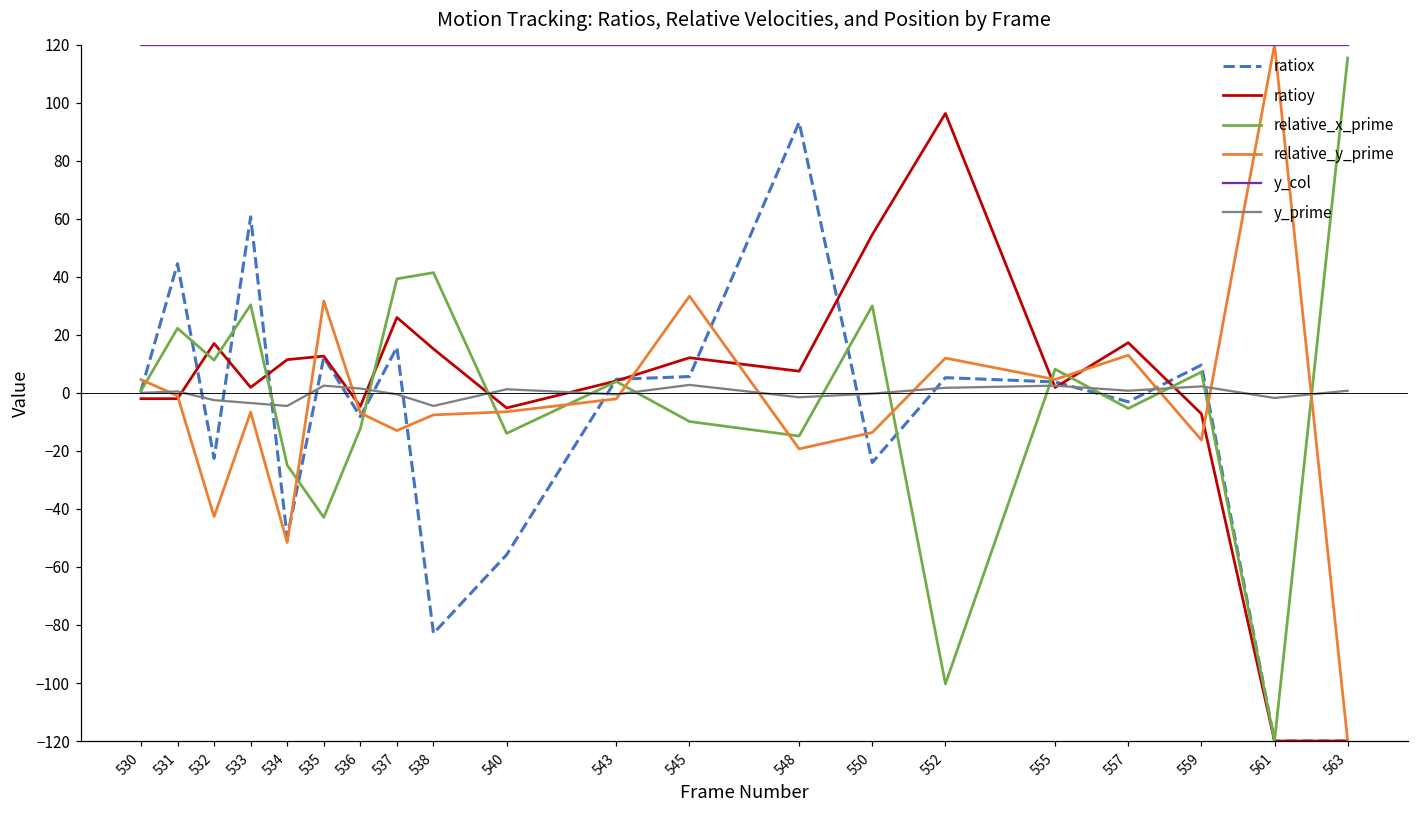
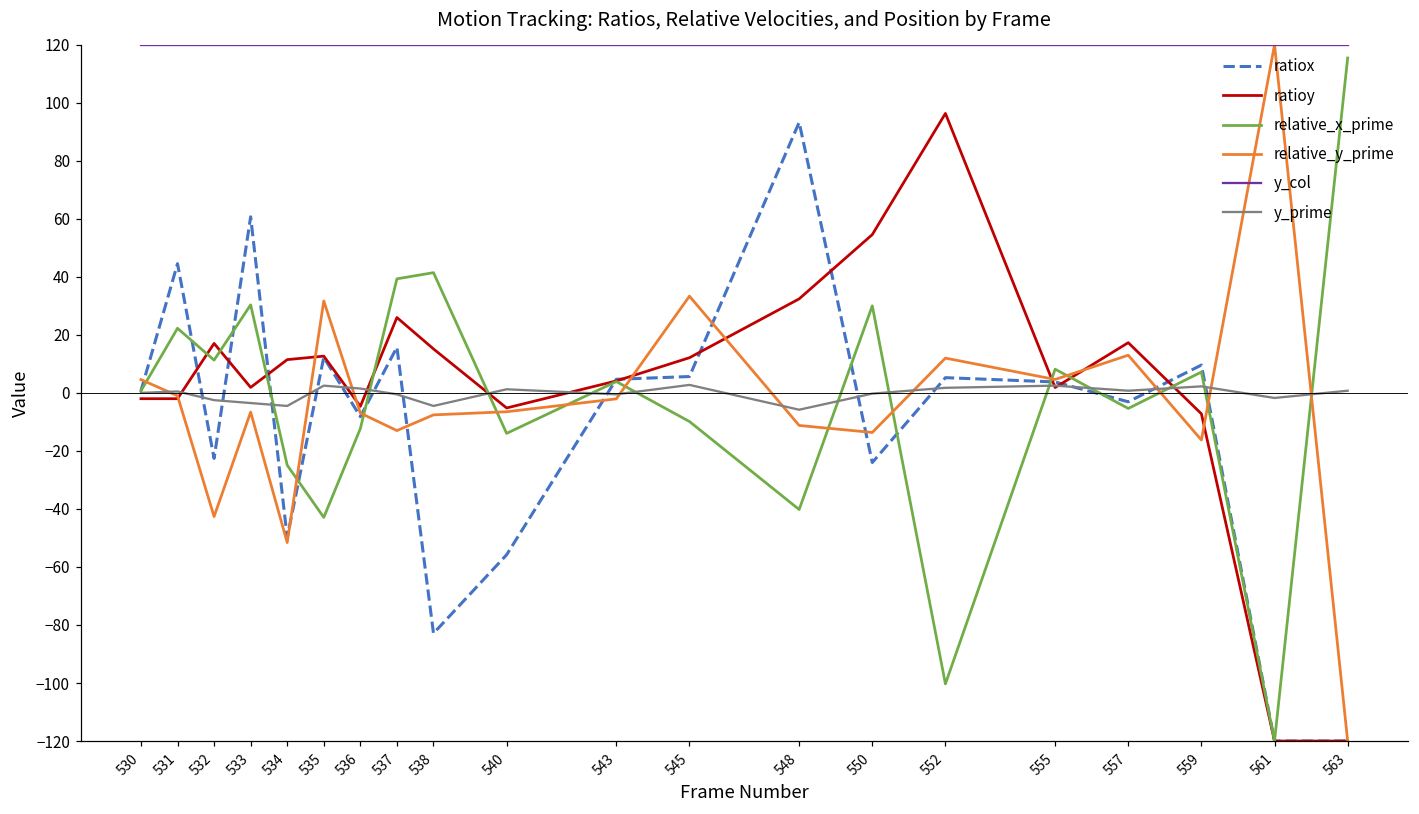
ratioy, 548: 7 -> 32
relative_x_prime, 548: -15 -> -40
relative_y_prime, 548: -19 -> -11
y_prime, 548: -2 -> -6
